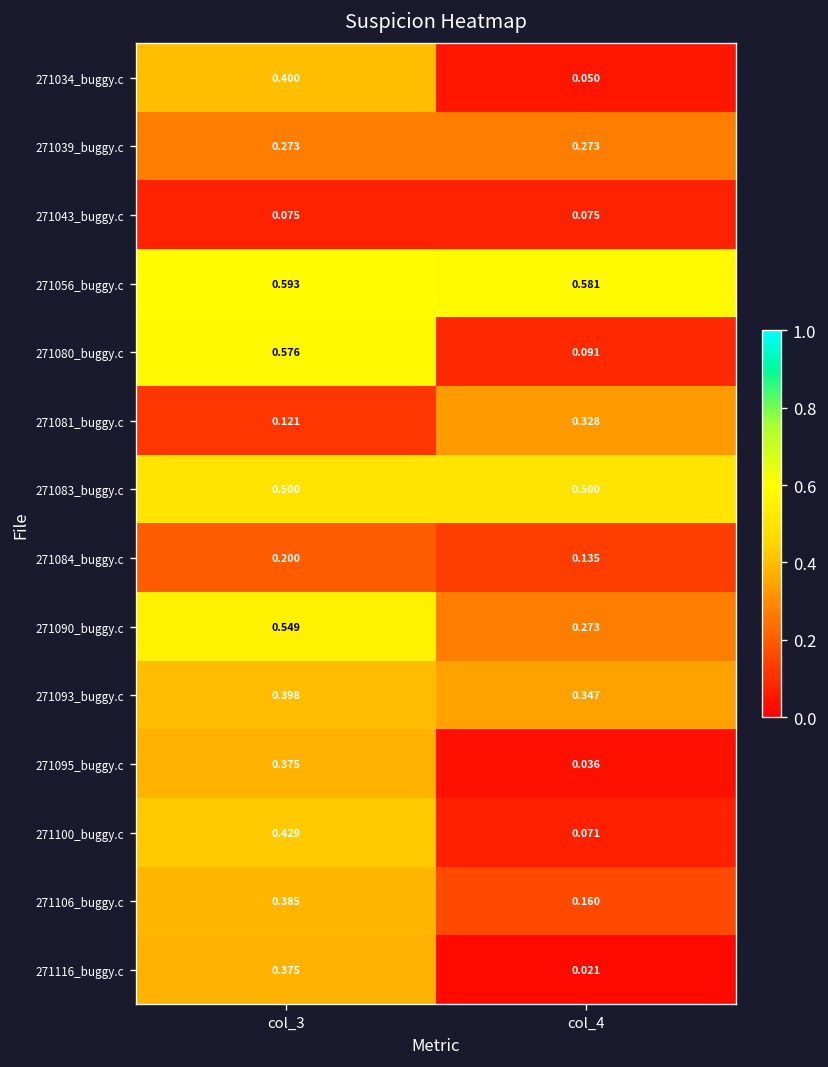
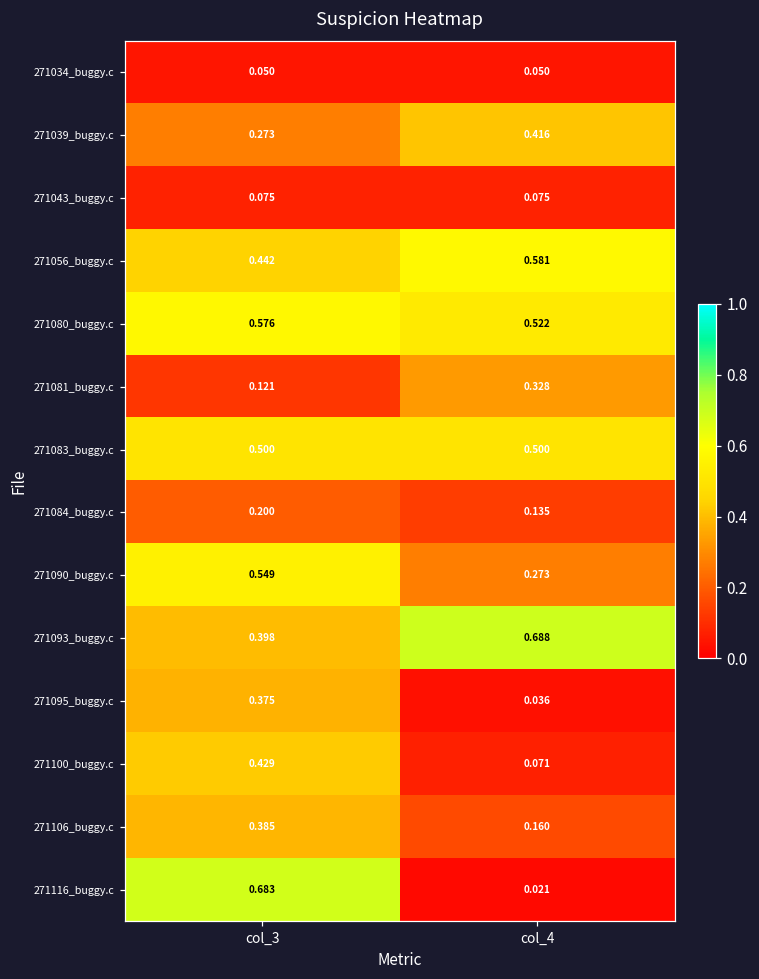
271034_buggy.c, col_3: 0.400 -> 0.050
271039_buggy.c, col_4: 0.273 -> 0.416
271056_buggy.c, col_3: 0.593 -> 0.442
271080_buggy.c, col_4: 0.091 -> 0.522
271093_buggy.c, col_4: 0.347 -> 0.688
271116_buggy.c, col_3: 0.375 -> 0.683
